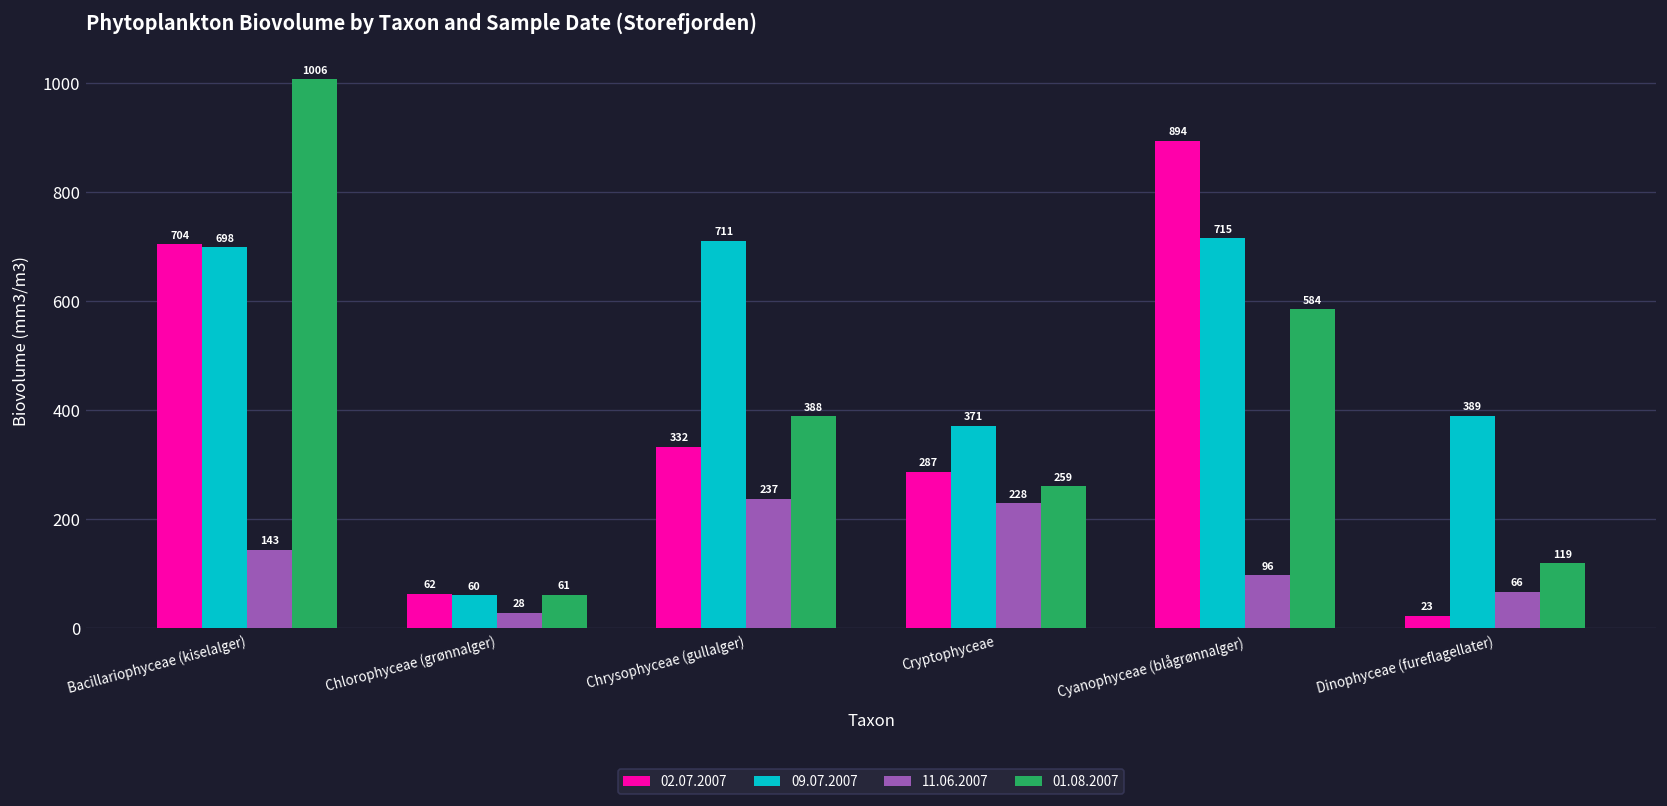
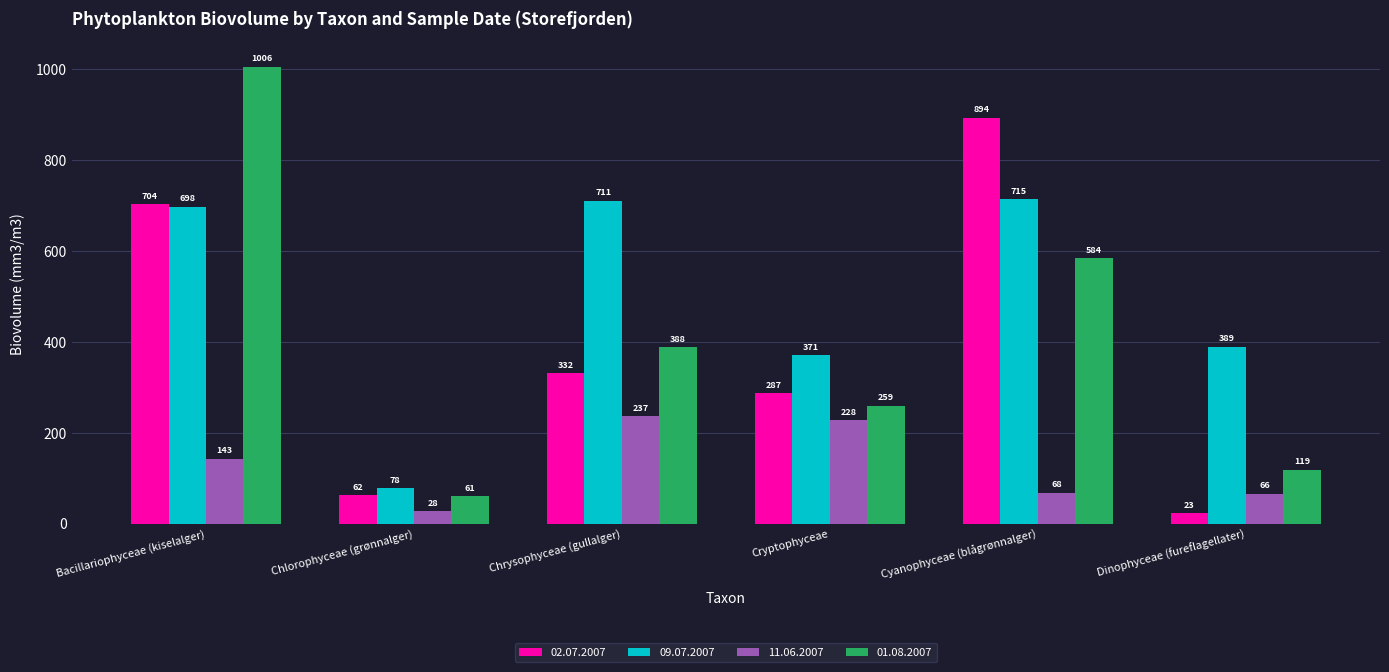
09.07.2007, Chlorophyceae (grønnalger): 60 -> 78
11.06.2007, Cyanophyceae (blågrønnalger): 96 -> 68
